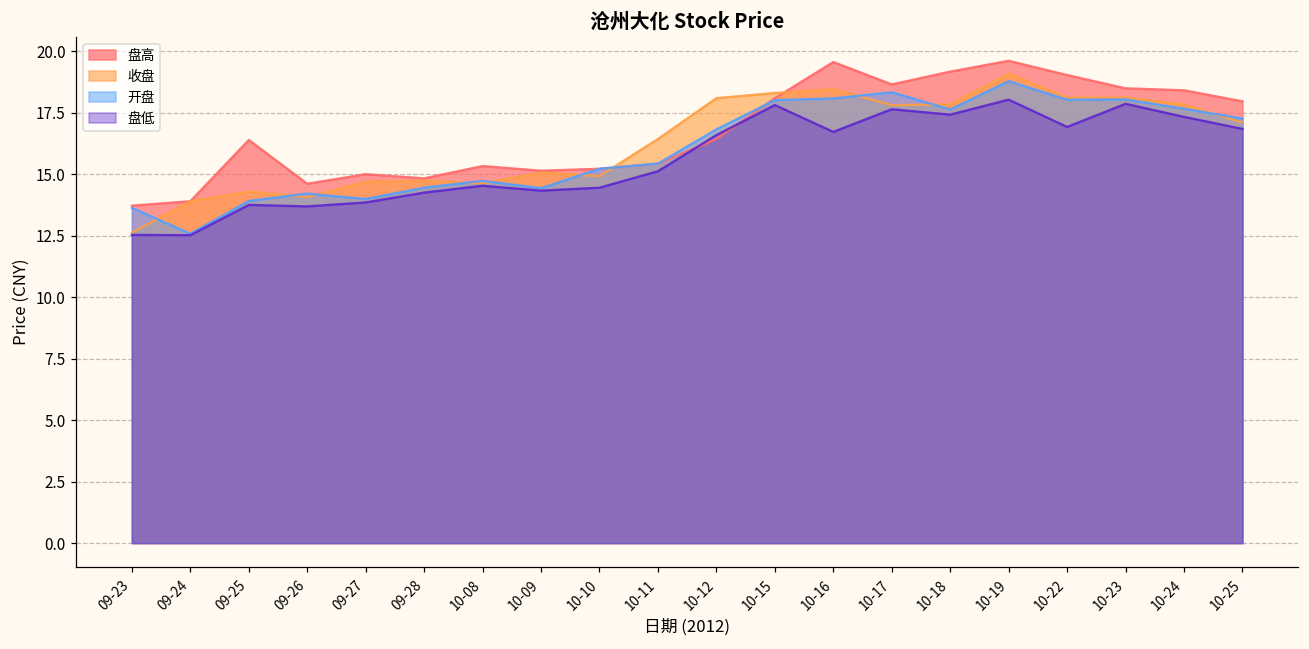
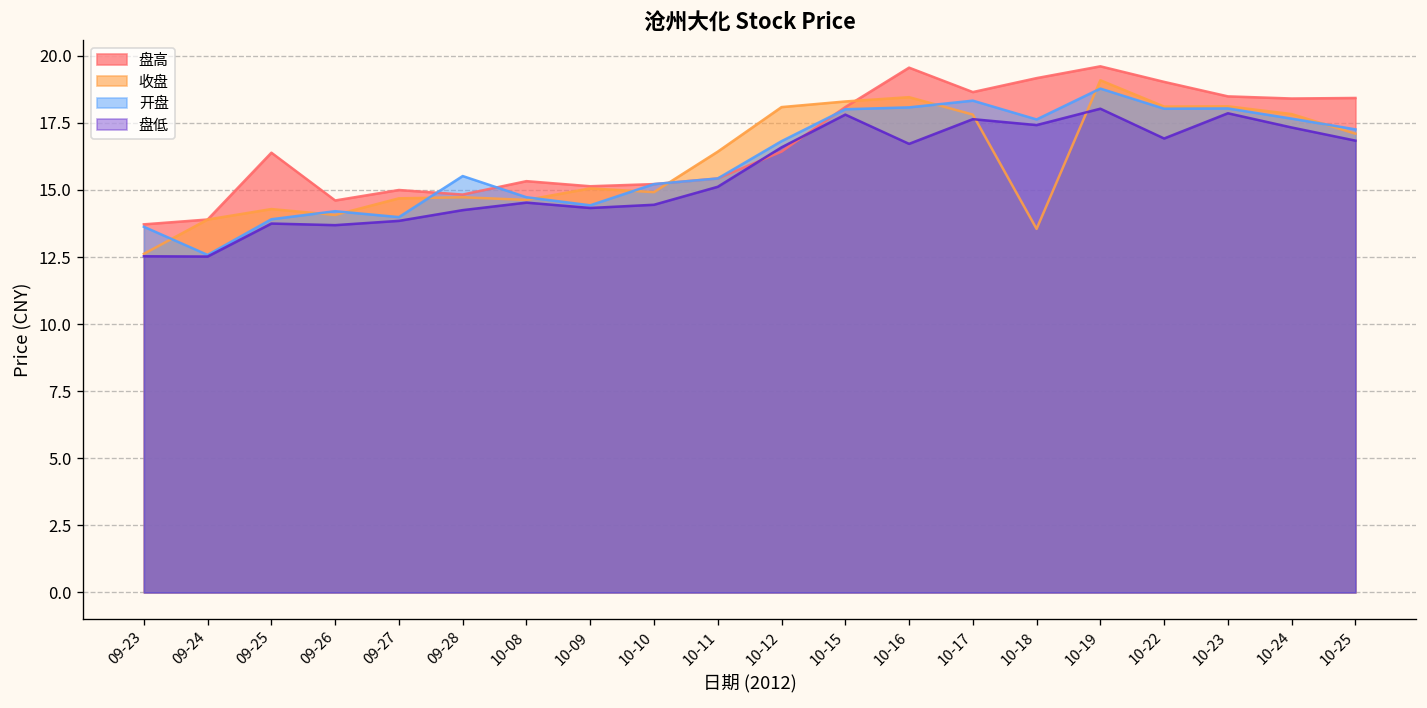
开盘, 09-28: 14.5 -> 15.5
收盘, 10-18: 17.8 -> 13.6
盘高, 10-25: 18.0 -> 18.4
